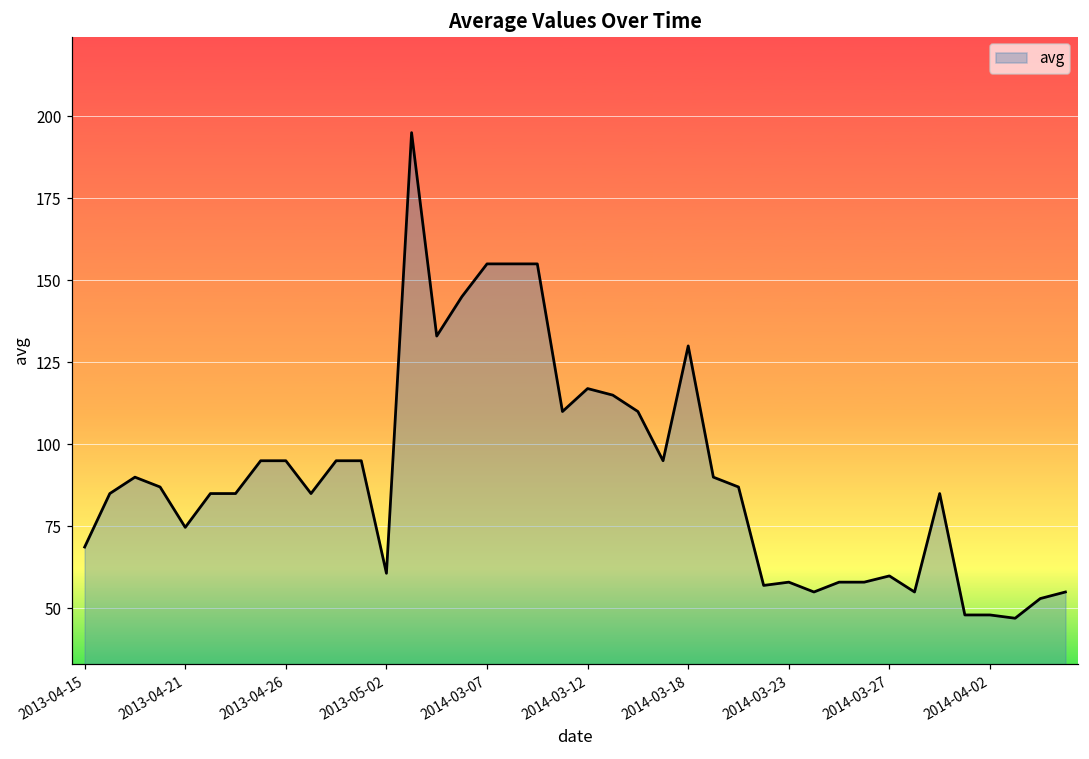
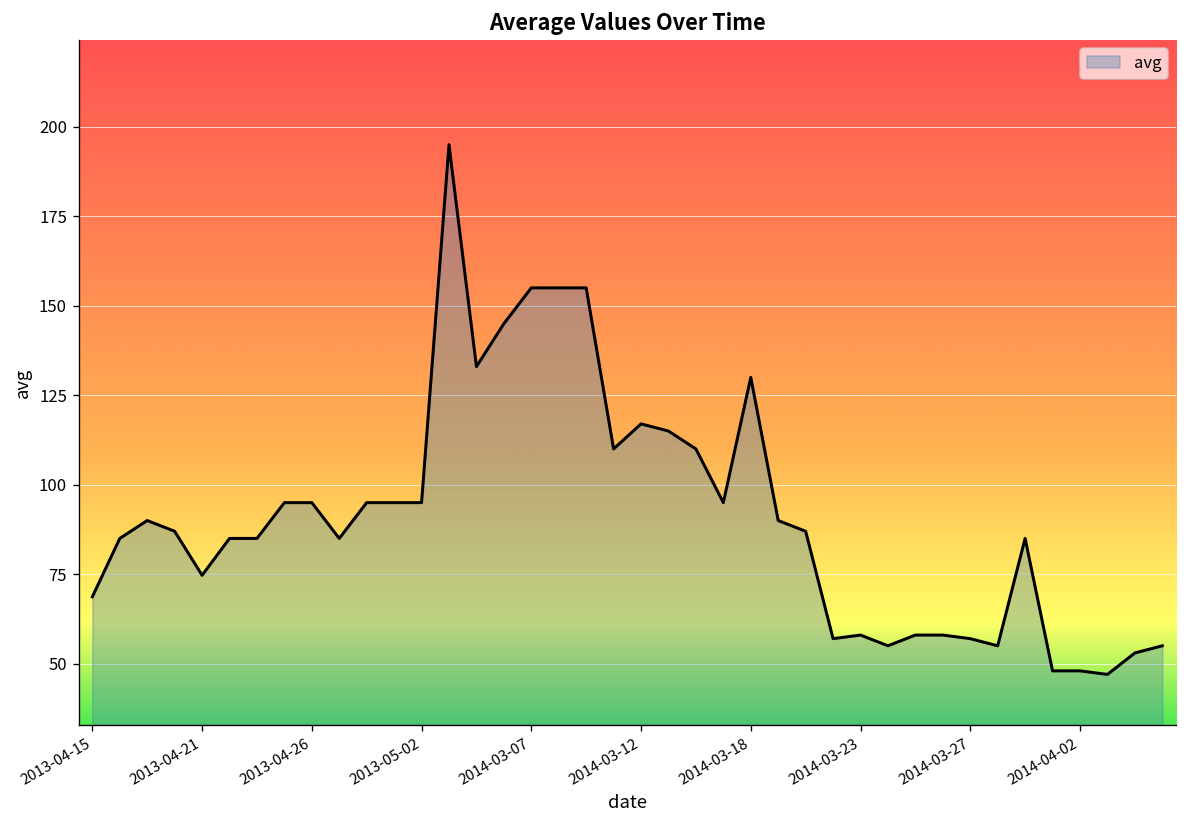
2013-05-02: 61 -> 95
2014-03-27: 60 -> 57
